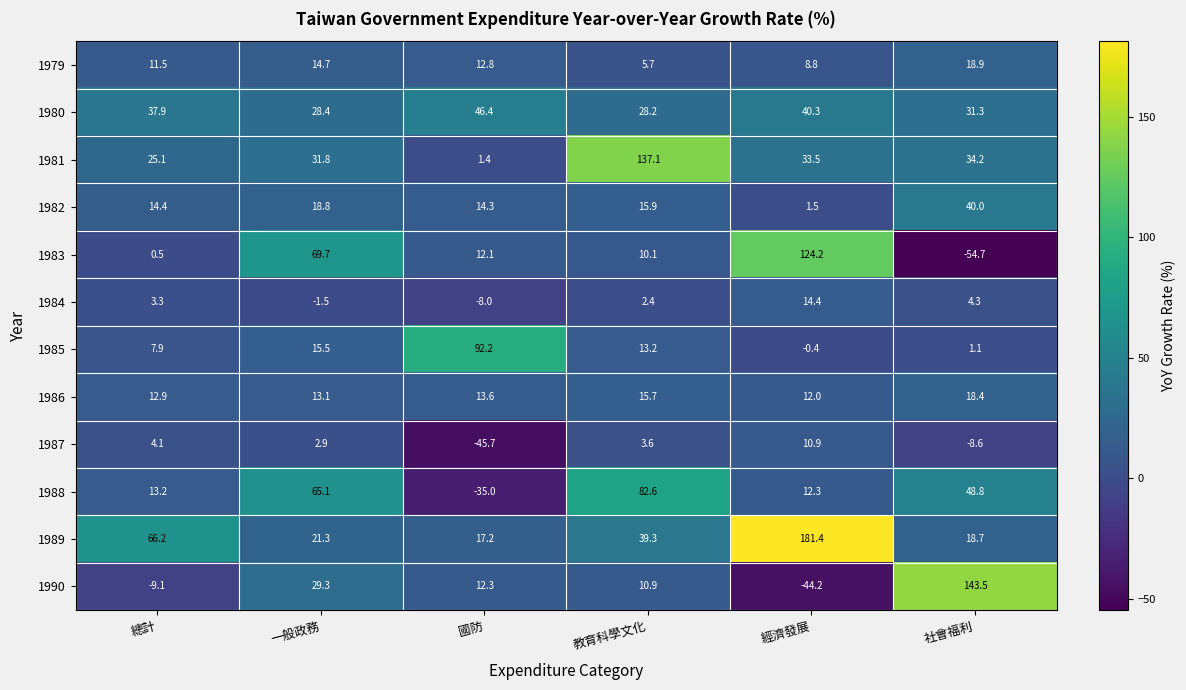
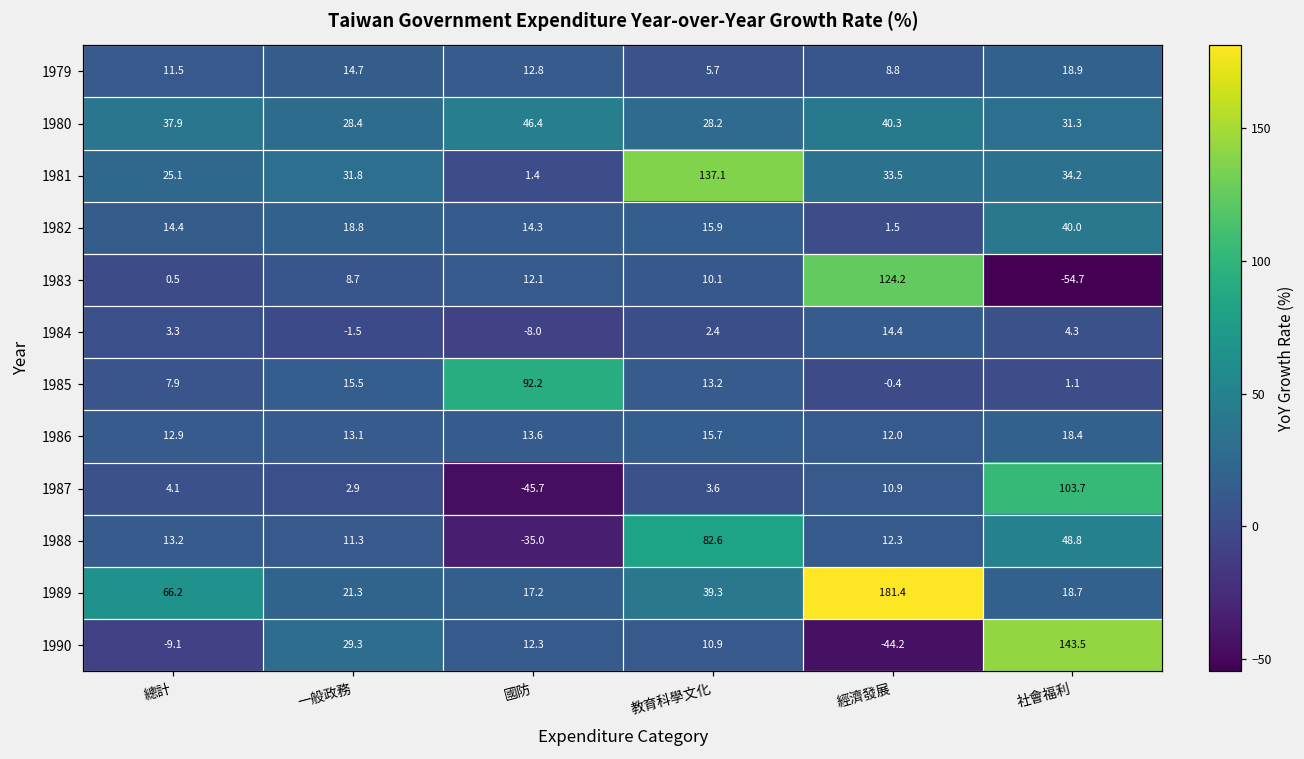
1983, 一般政務: 69.7 -> 8.7
1987, 社會福利: -8.6 -> 103.7
1988, 一般政務: 65.1 -> 11.3
